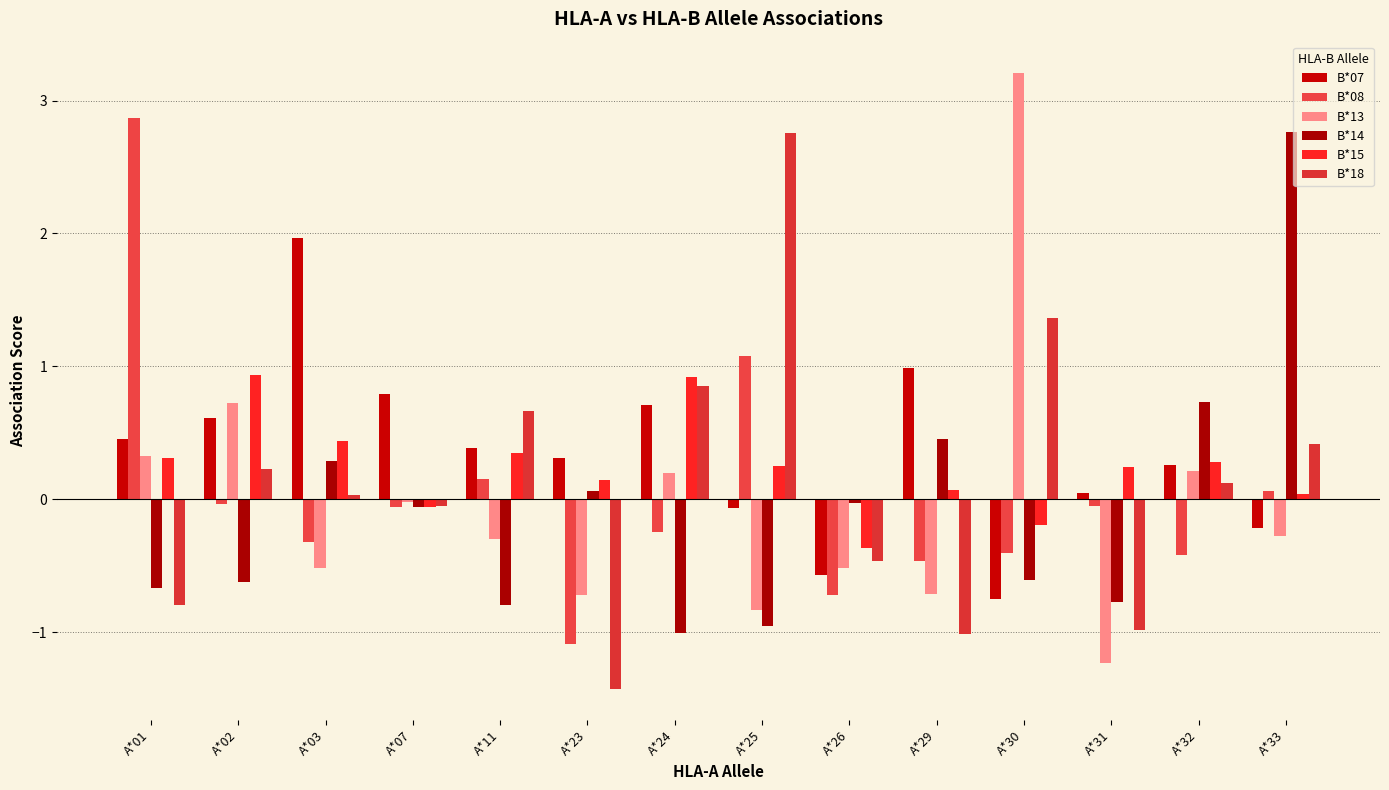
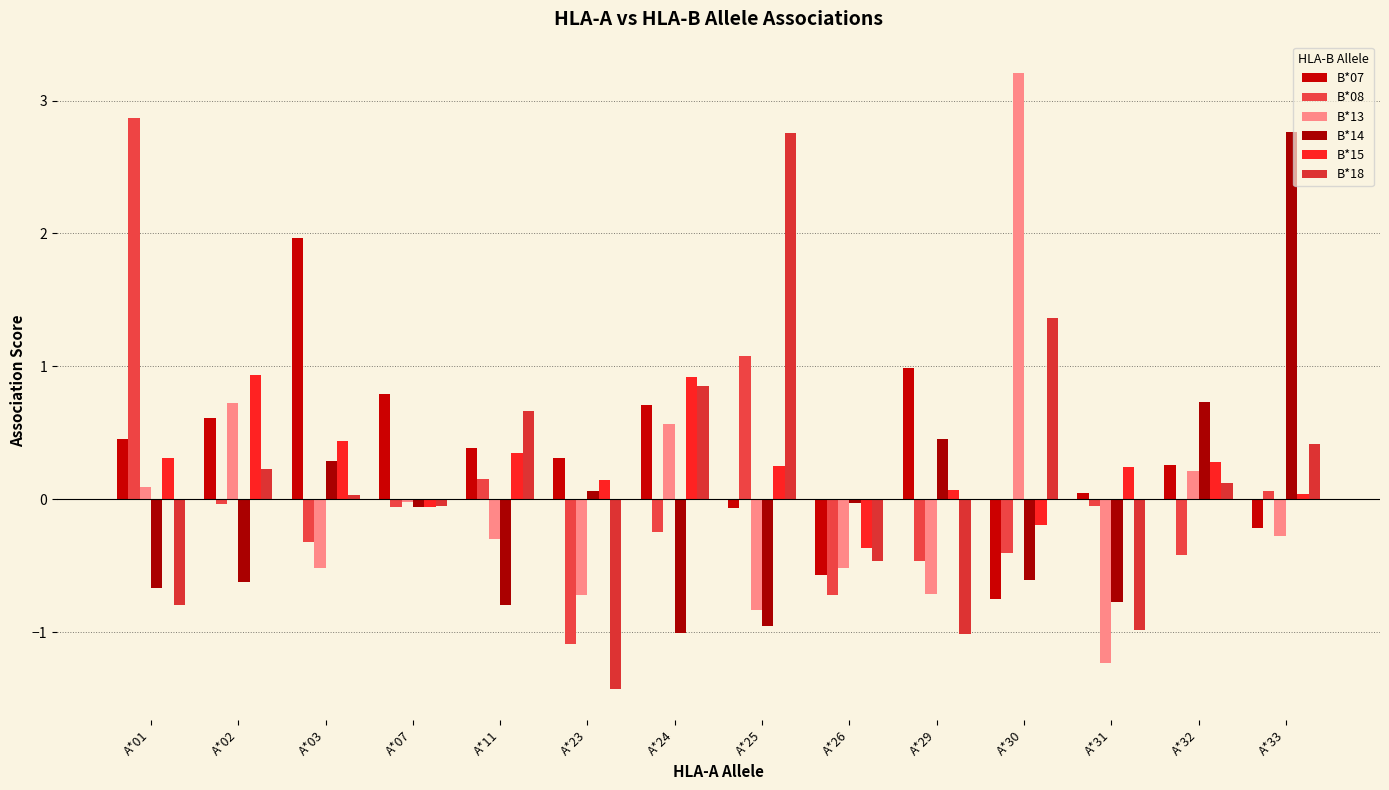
B*13, A*01: 0.32 -> 0.09
B*13, A*24: 0.20 -> 0.56
